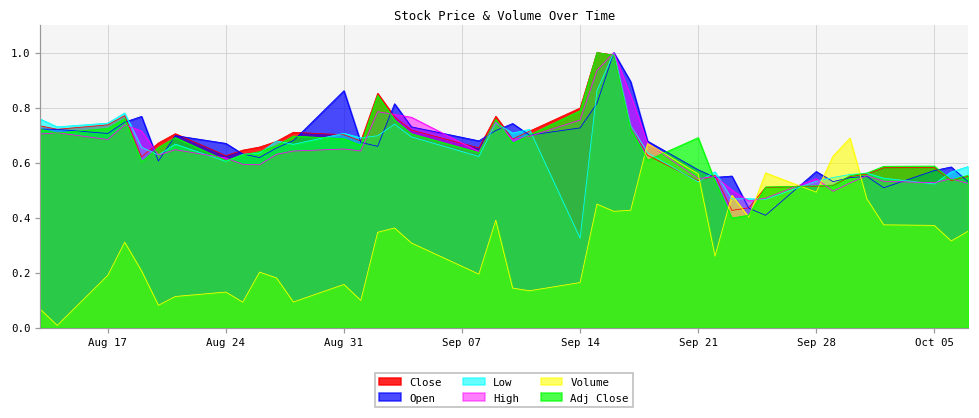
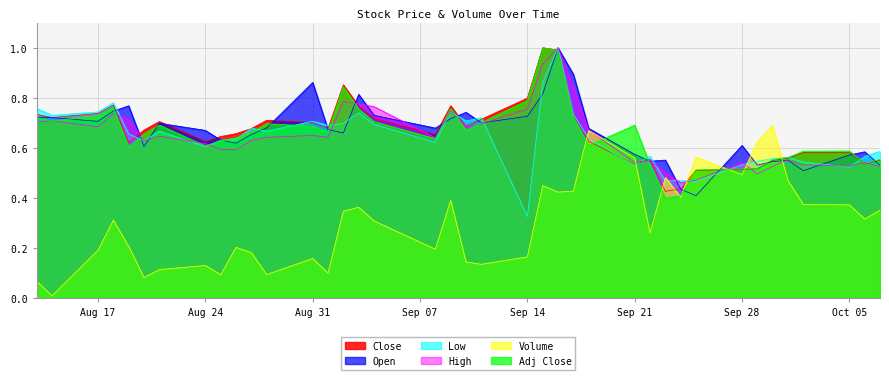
Open, Sep 28: 0.57 -> 0.61
